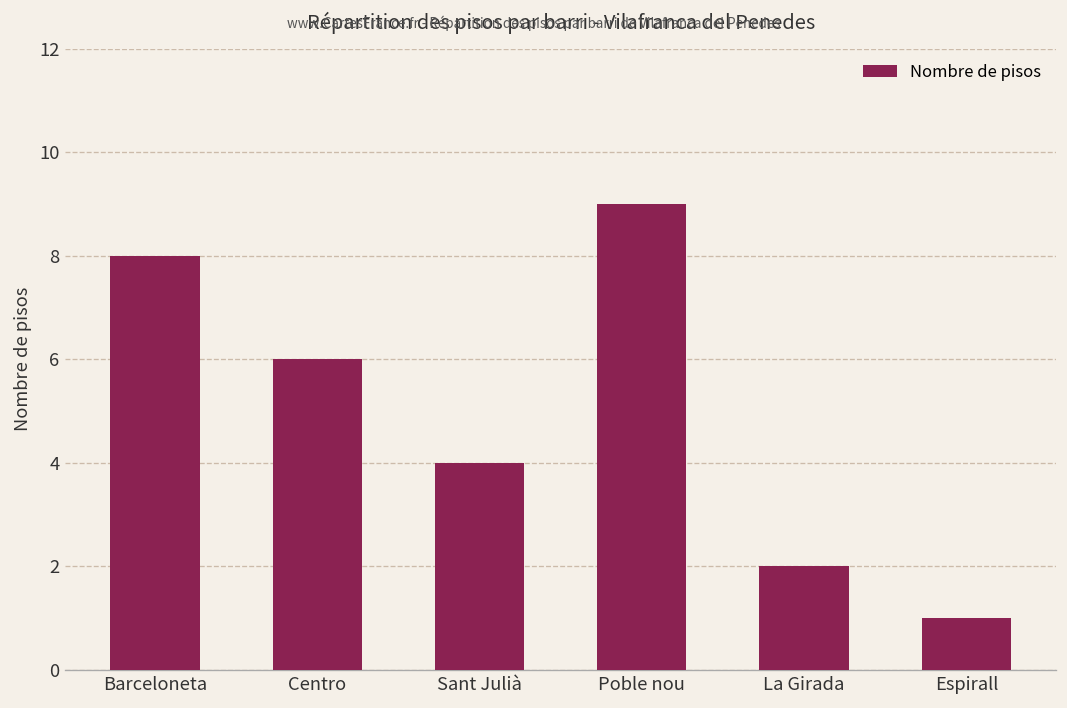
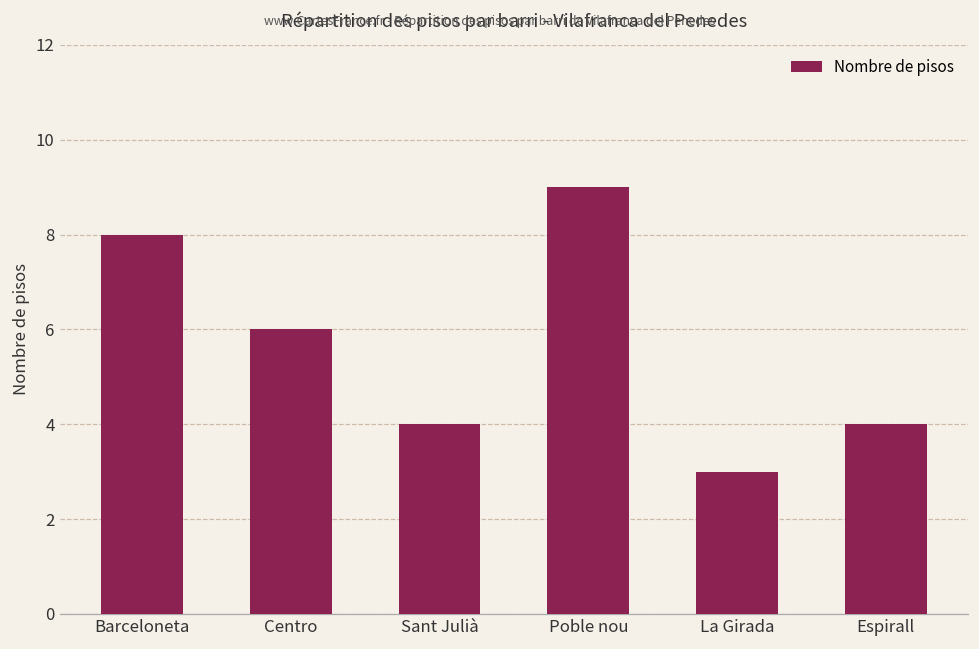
La Girada: 2 -> 3
Espirall: 1 -> 4
